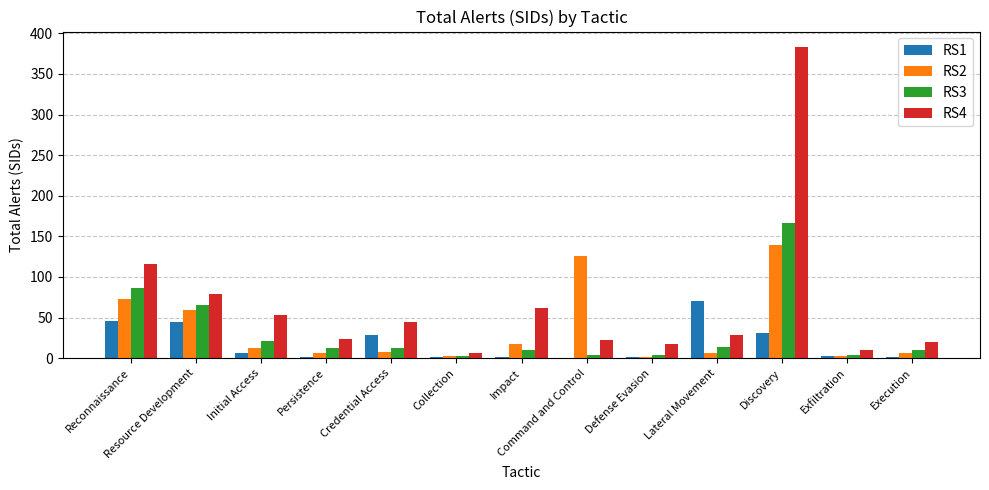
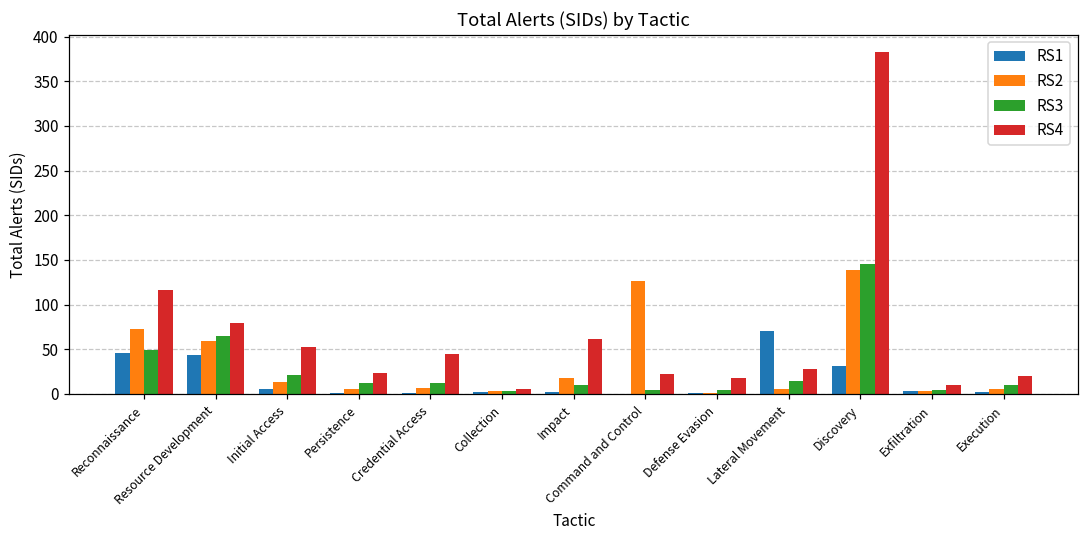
RS3, Reconnaissance: 90 -> 50
RS1, Credential Access: 30 -> 0
RS3, Discovery: 170 -> 150
